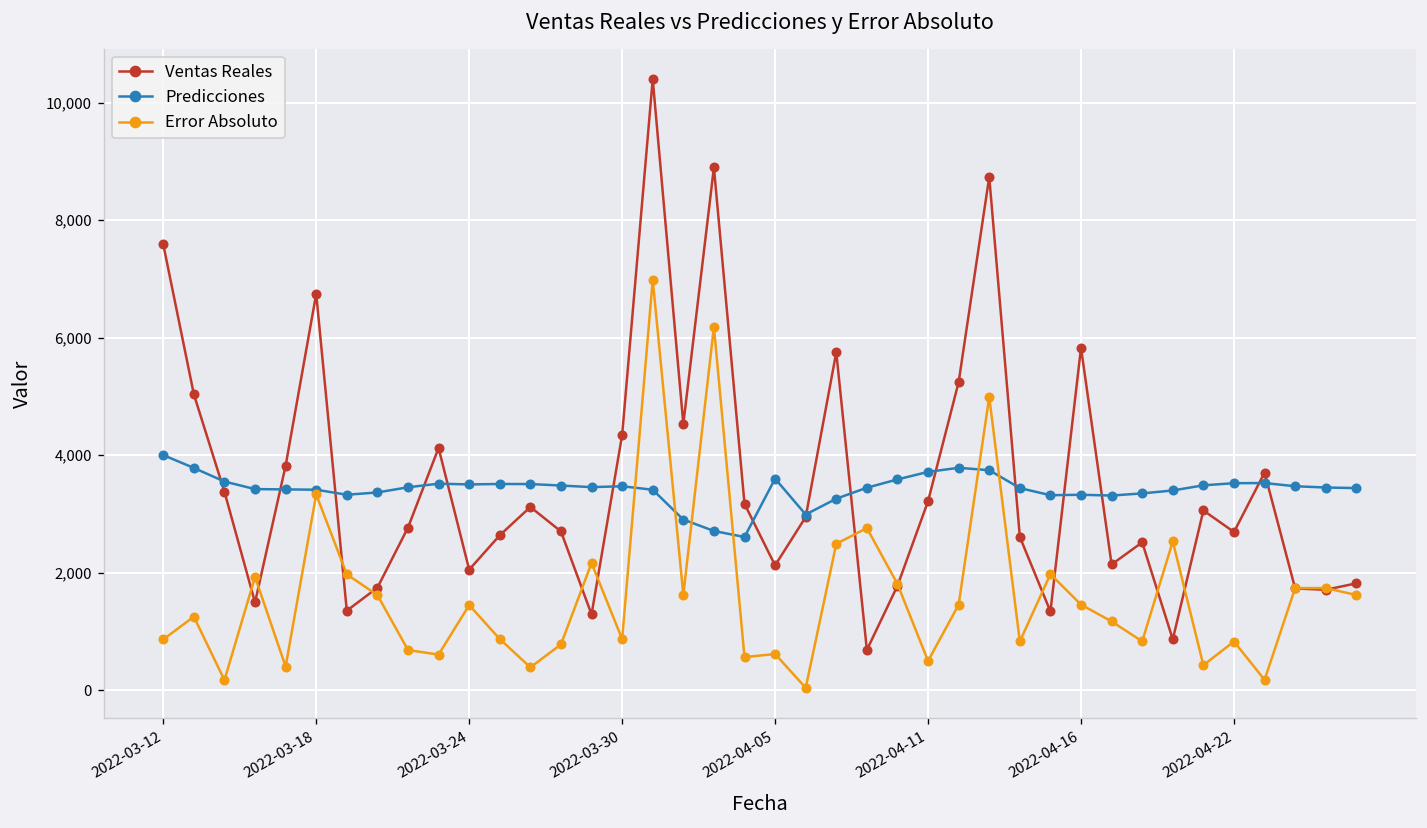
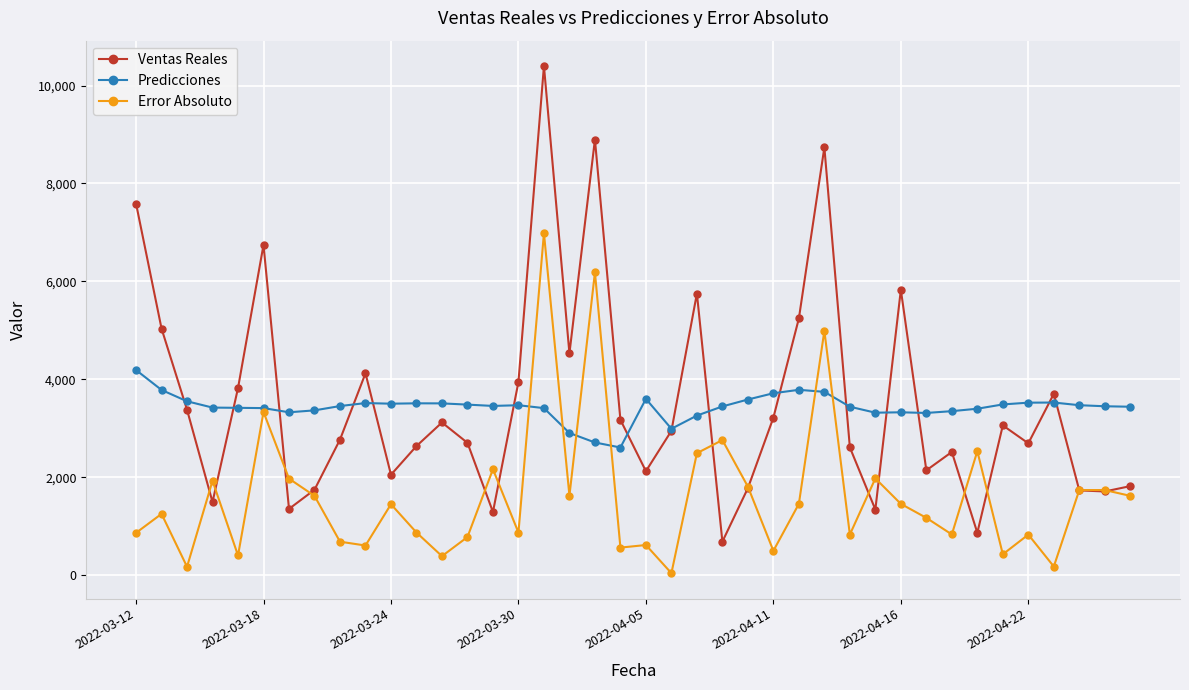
Predicciones, 2022-03-12: 4,000 -> 4,200
Ventas Reales, 2022-03-30: 4,300 -> 3,900
